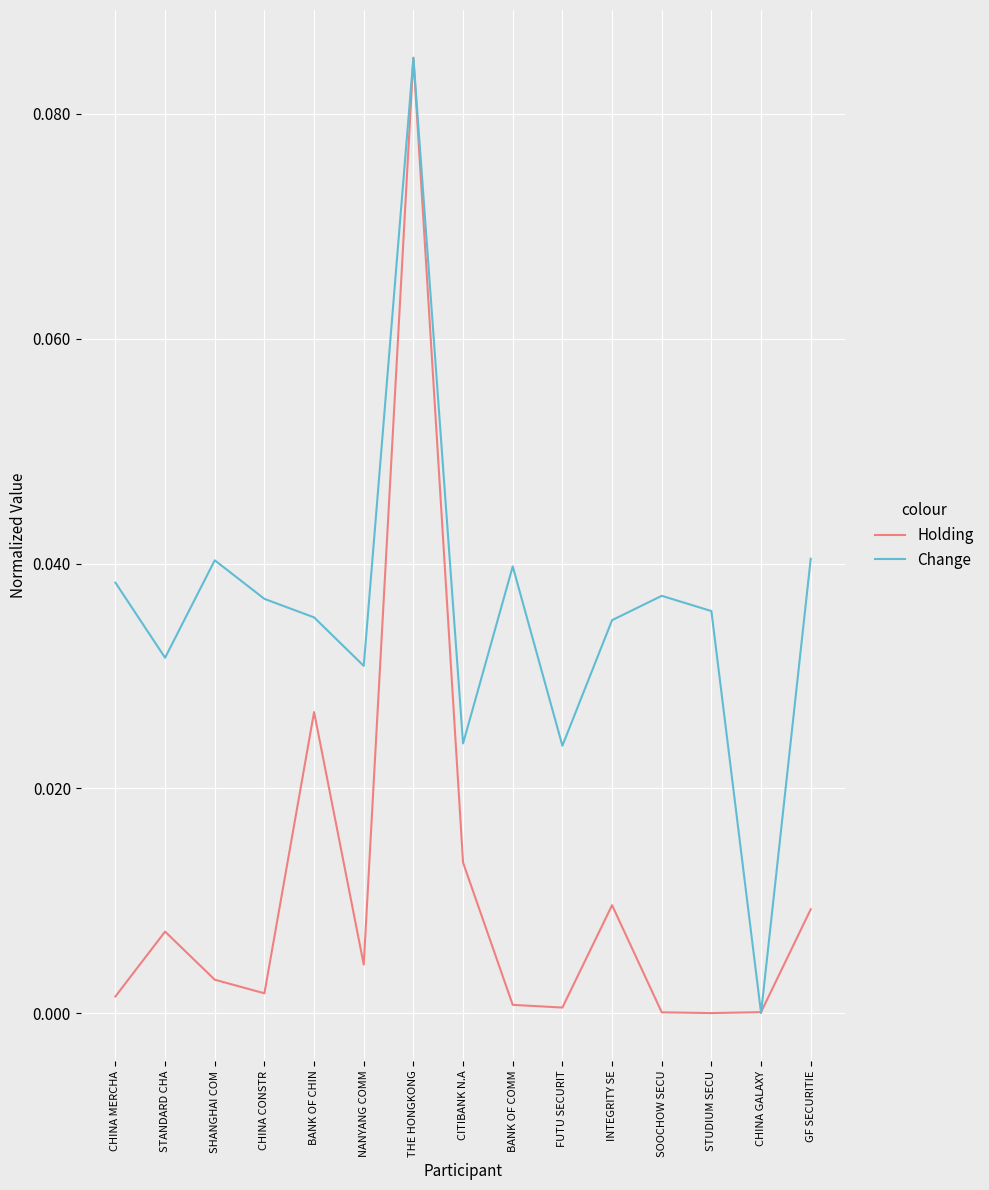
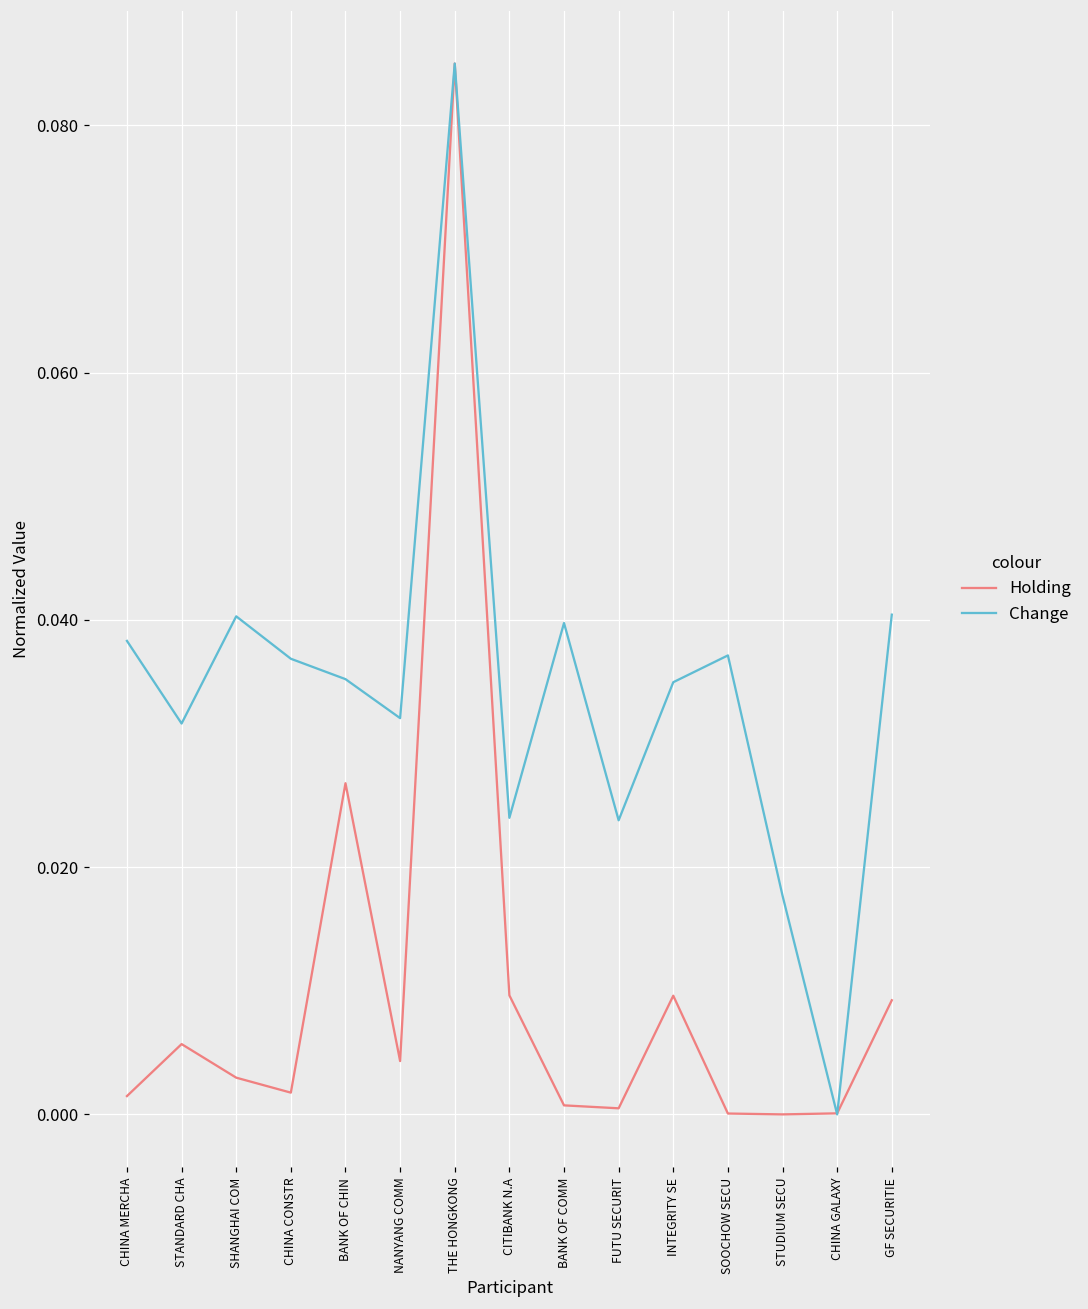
Holding, STANDARD CHA: 0.0072 -> 0.0057
Change, NANYANG COMM: 0.0309 -> 0.0321
Holding, CITIBANK N.A: 0.0134 -> 0.0096
Change, STUDIUM SECU: 0.0358 -> 0.0177
